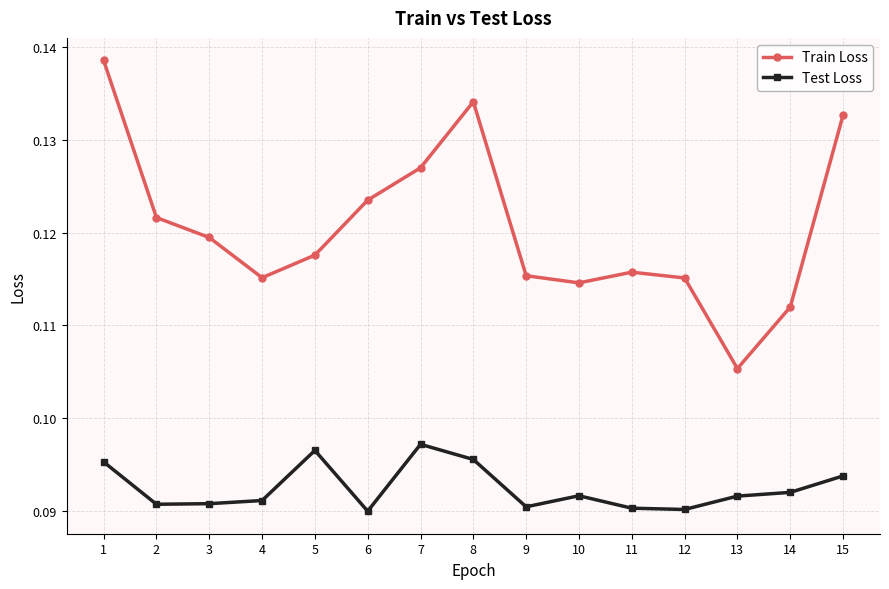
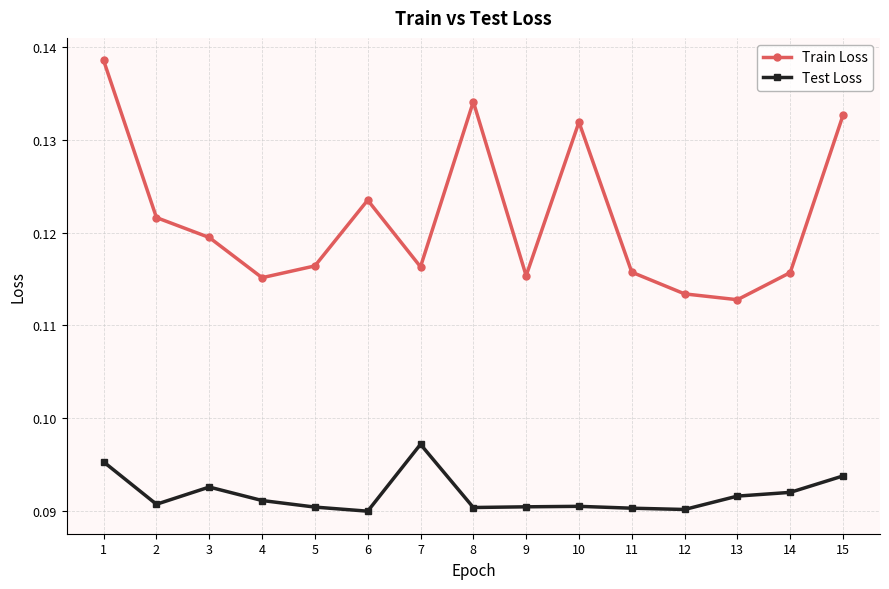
Test Loss, 3: 0.091 -> 0.093
Train Loss, 5: 0.118 -> 0.116
Test Loss, 5: 0.097 -> 0.090
Train Loss, 7: 0.127 -> 0.116
Test Loss, 8: 0.096 -> 0.090
Train Loss, 10: 0.115 -> 0.132
Test Loss, 10: 0.092 -> 0.091
Train Loss, 12: 0.115 -> 0.113
Train Loss, 13: 0.105 -> 0.113
Train Loss, 14: 0.112 -> 0.116
